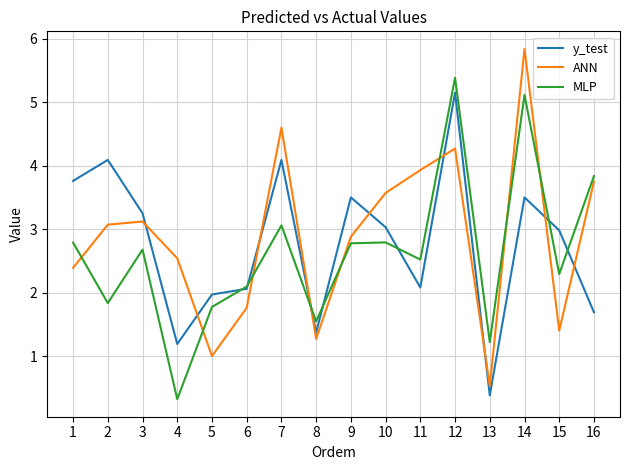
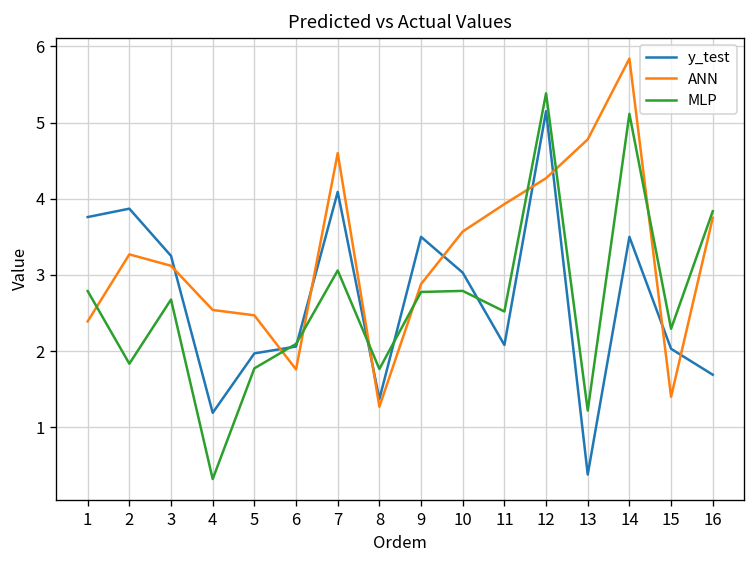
y_test, 2: 4.1 -> 3.9
ANN, 2: 3.1 -> 3.3
ANN, 5: 1.0 -> 2.5
MLP, 8: 1.5 -> 1.8
ANN, 13: 0.5 -> 4.8
y_test, 15: 3.0 -> 2.0
